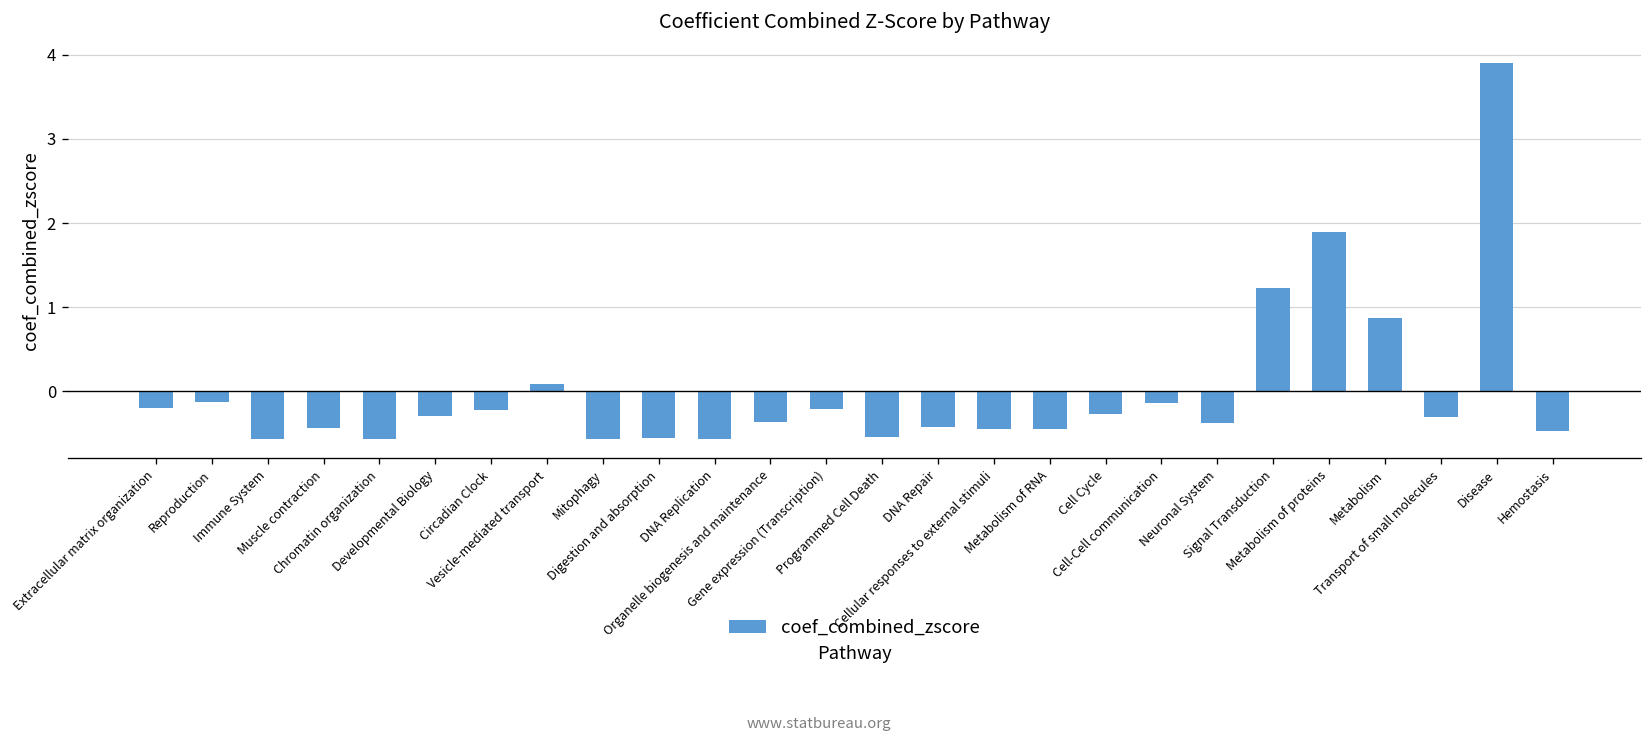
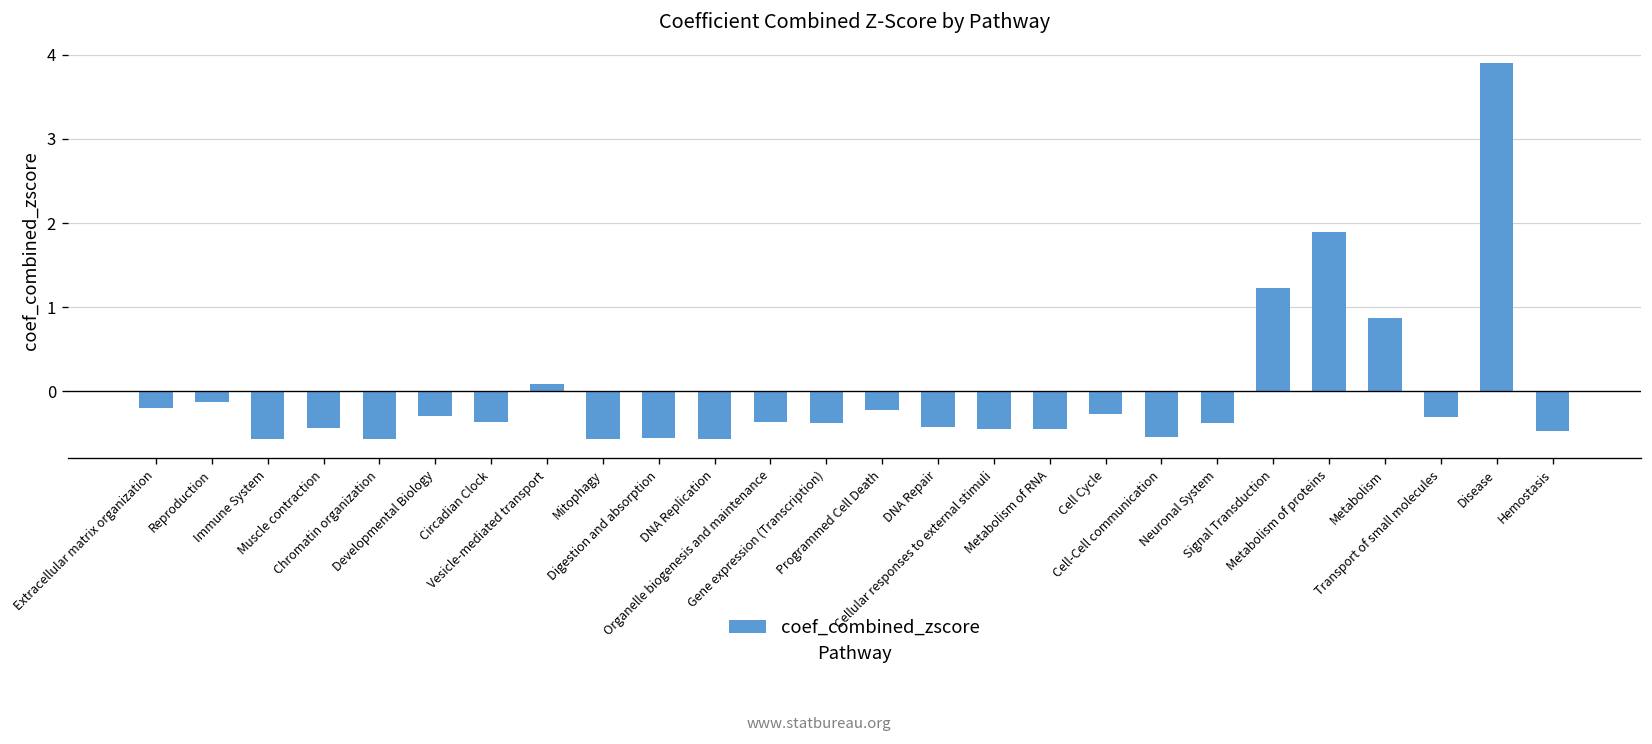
Circadian Clock: -0.2 -> -0.4
Gene expression (Transcription): -0.2 -> -0.4
Programmed Cell Death: -0.5 -> -0.2
Cell-Cell communication: -0.1 -> -0.5
